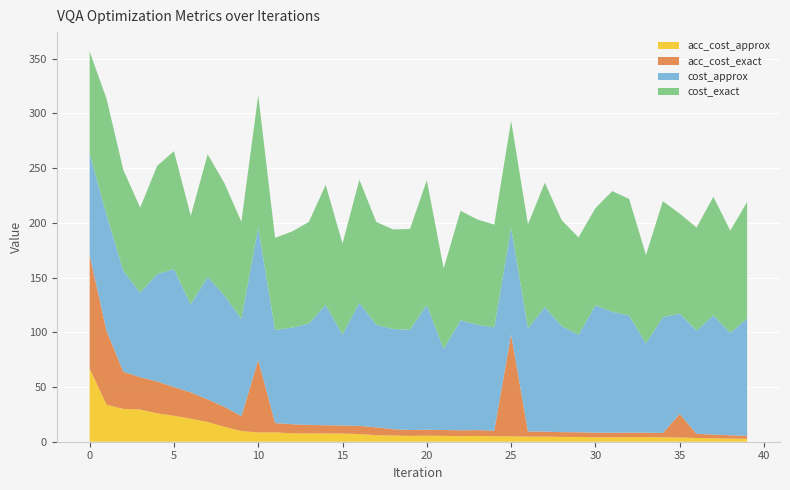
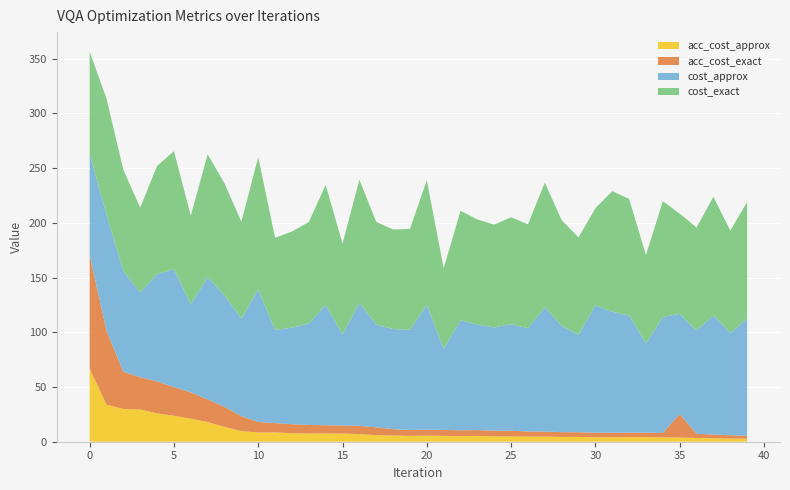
acc_cost_exact, 10: 66 -> 10
acc_cost_exact, 25: 93 -> 5
